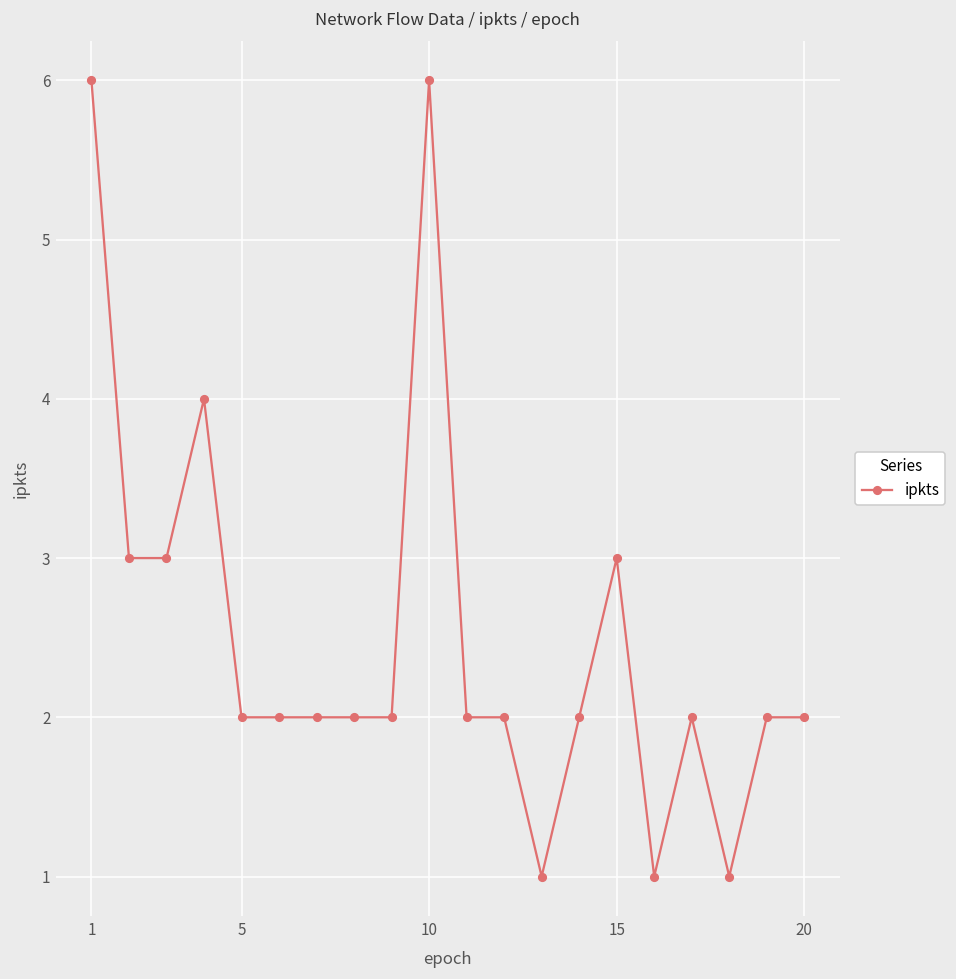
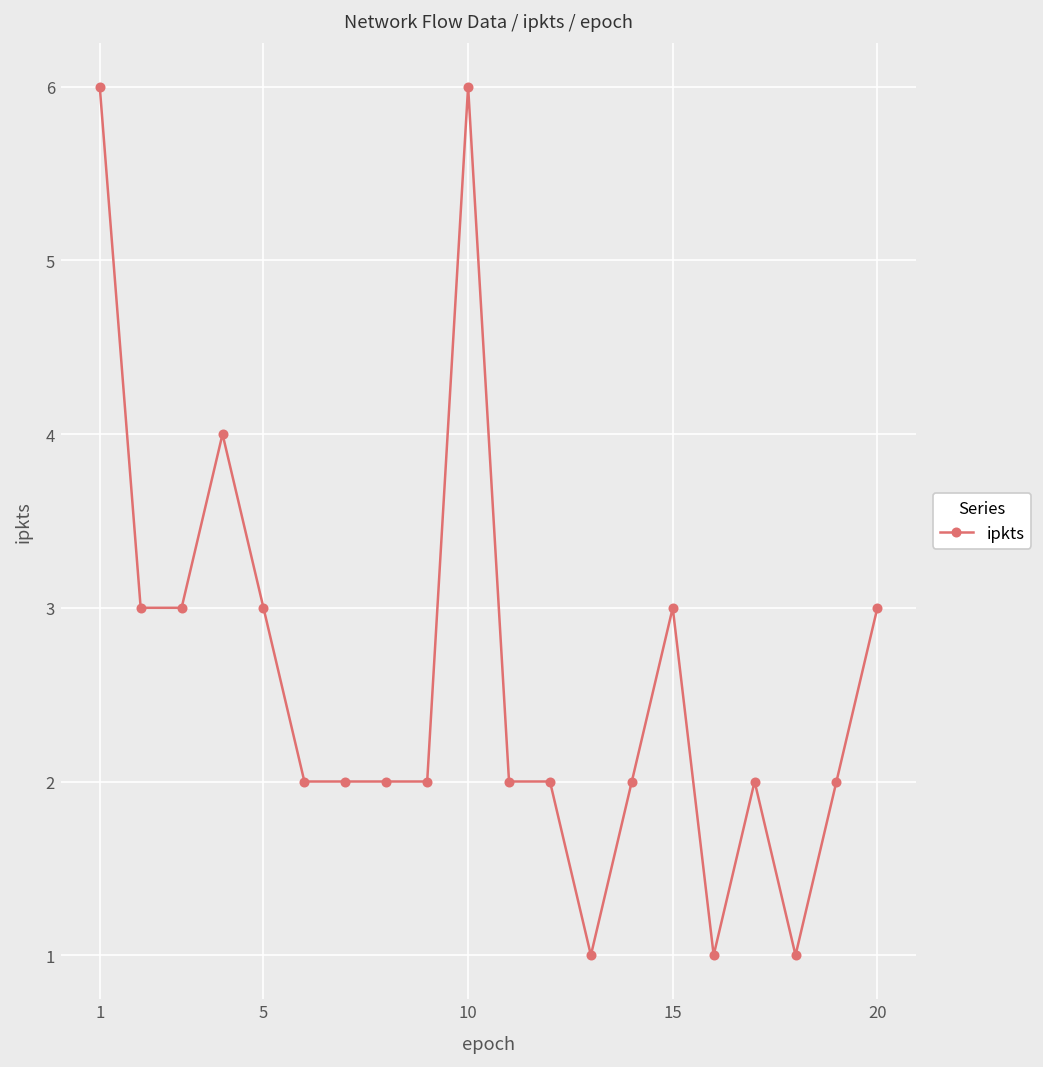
5: 2 -> 3
20: 2 -> 3
